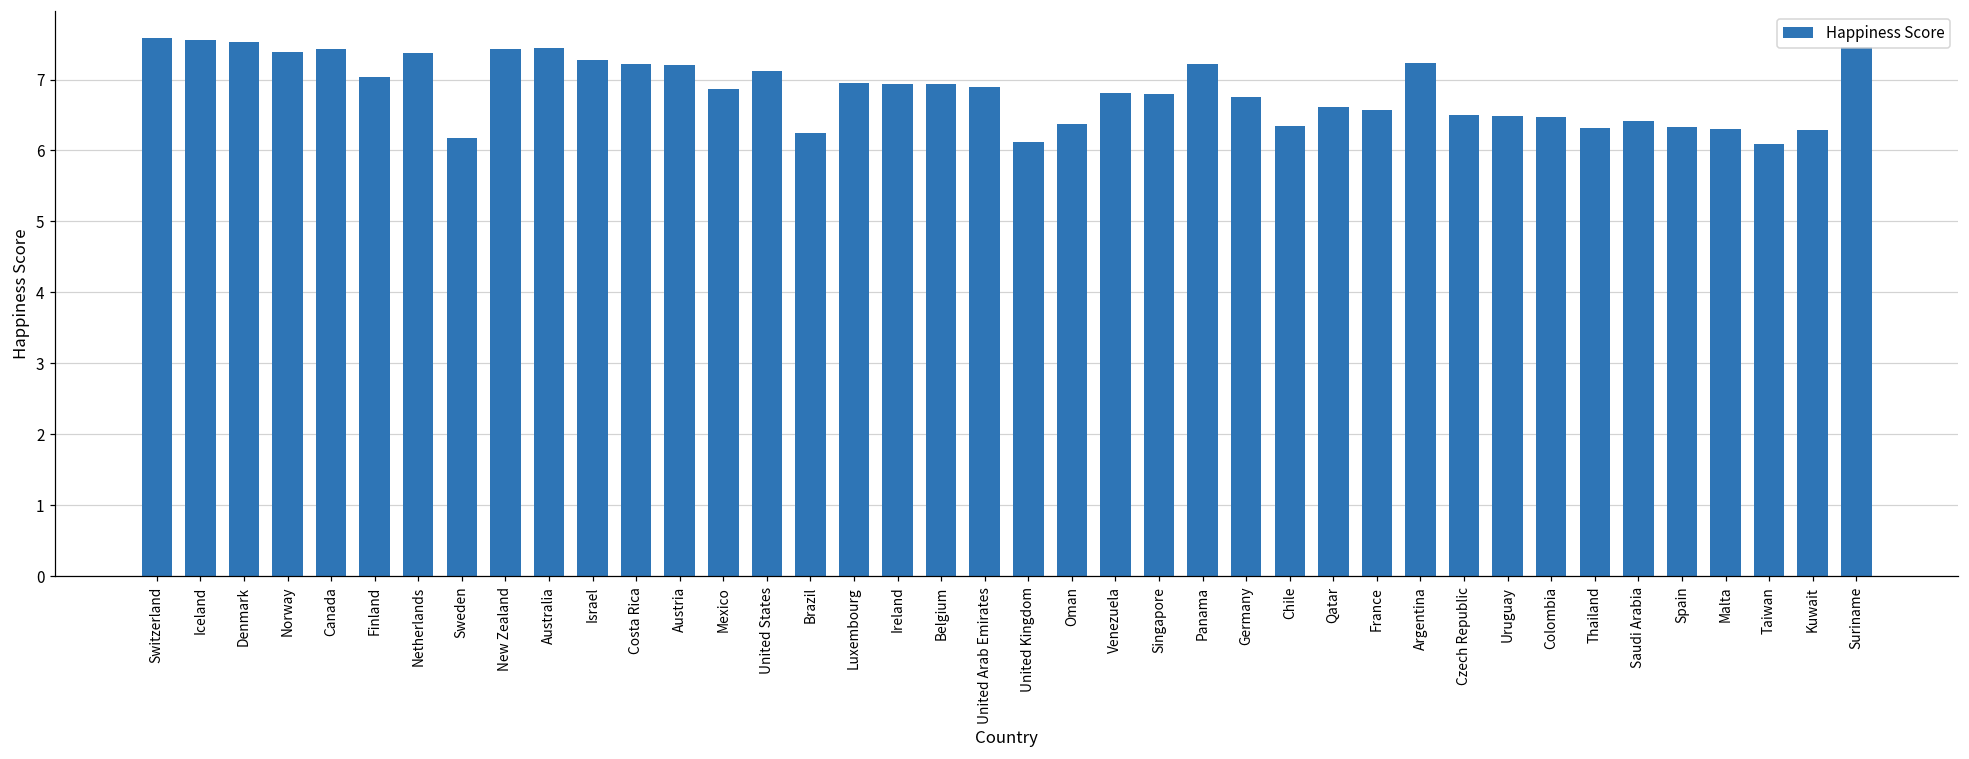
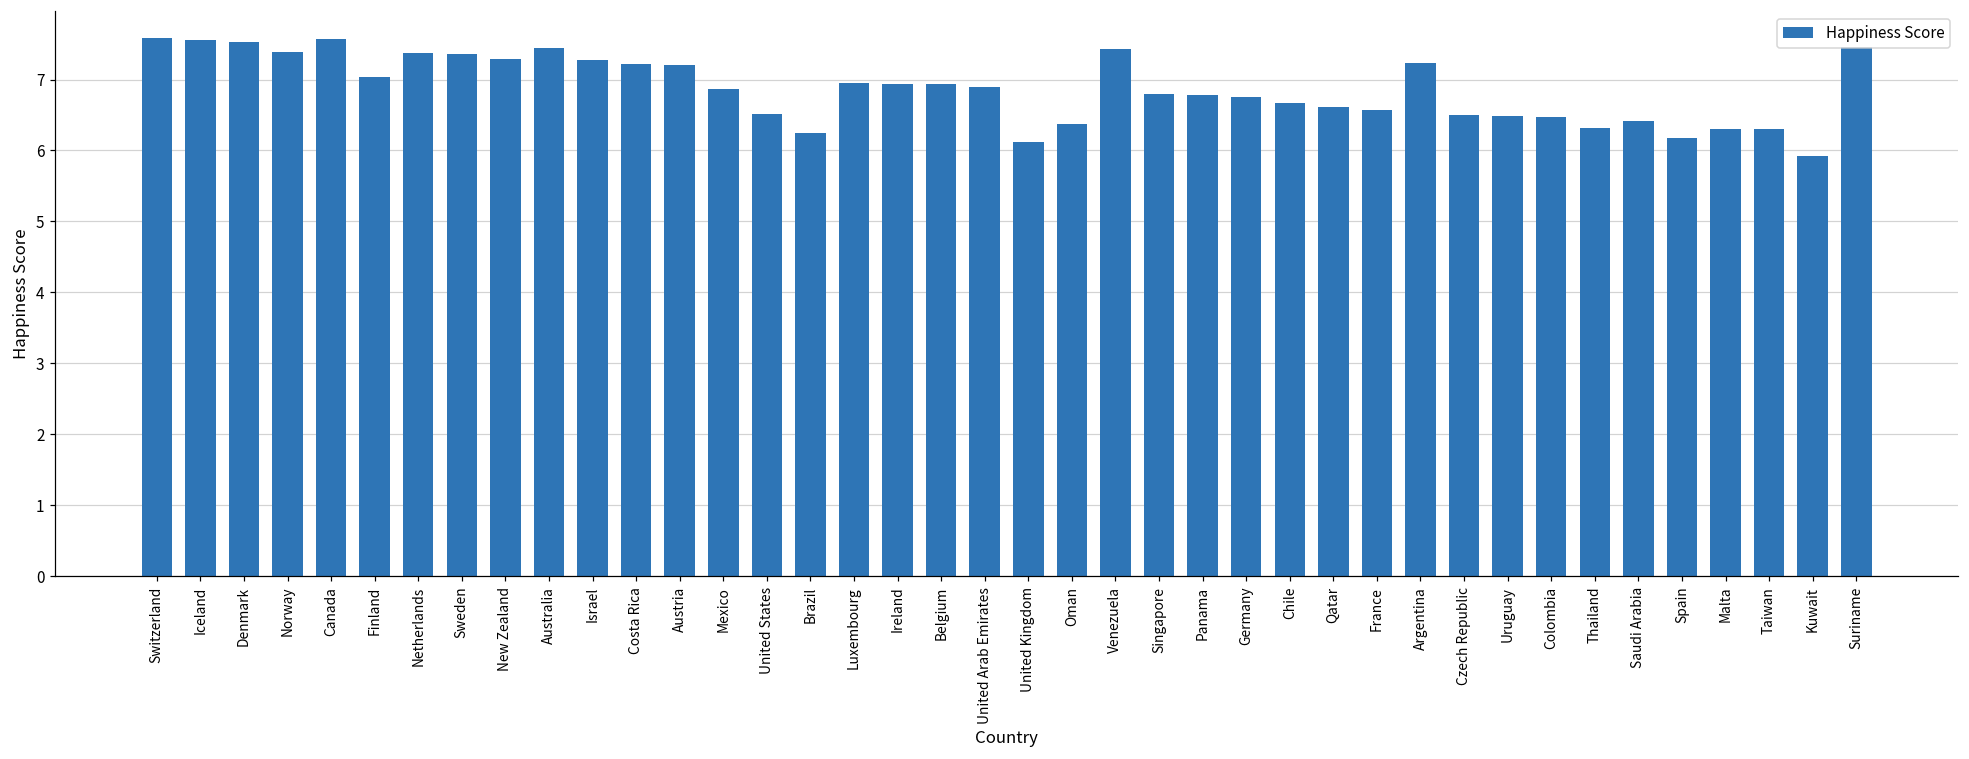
Canada: 7.4 -> 7.6
Sweden: 6.2 -> 7.4
New Zealand: 7.4 -> 7.3
United States: 7.1 -> 6.5
Venezuela: 6.8 -> 7.4
Panama: 7.2 -> 6.8
Chile: 6.3 -> 6.7
Spain: 6.3 -> 6.2
Taiwan: 6.1 -> 6.3
Kuwait: 6.3 -> 5.9
